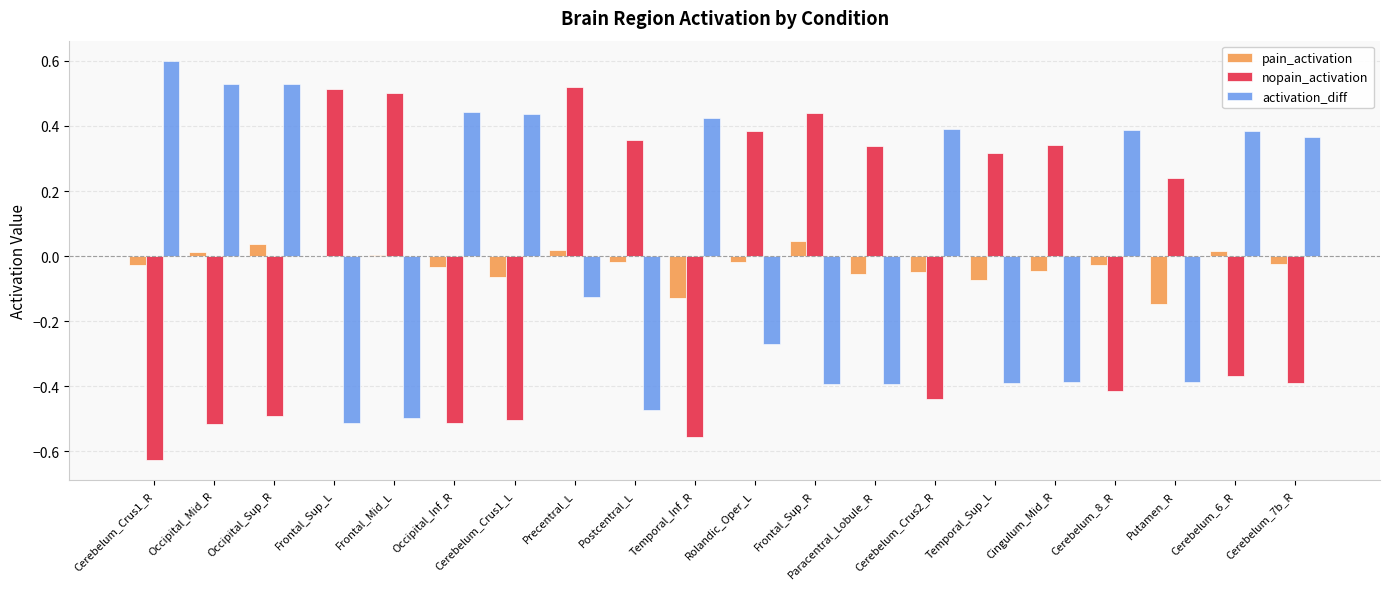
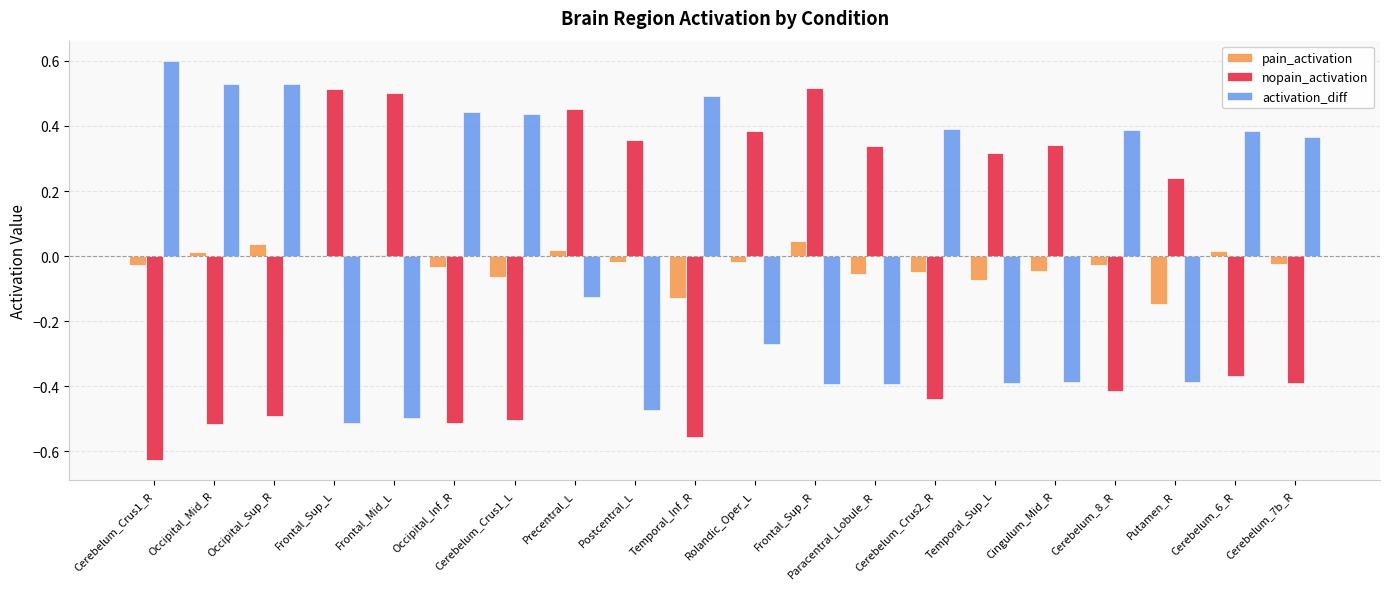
nopain_activation, Precentral_L: 0.52 -> 0.45
activation_diff, Temporal_Inf_R: 0.42 -> 0.49
nopain_activation, Frontal_Sup_R: 0.44 -> 0.52
